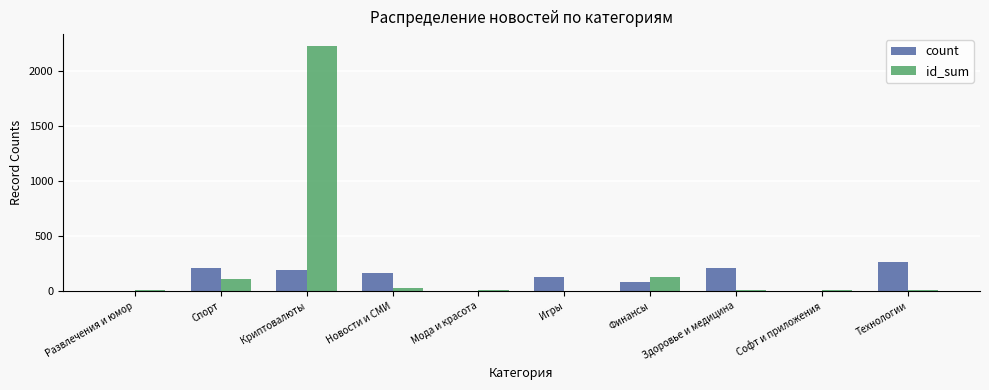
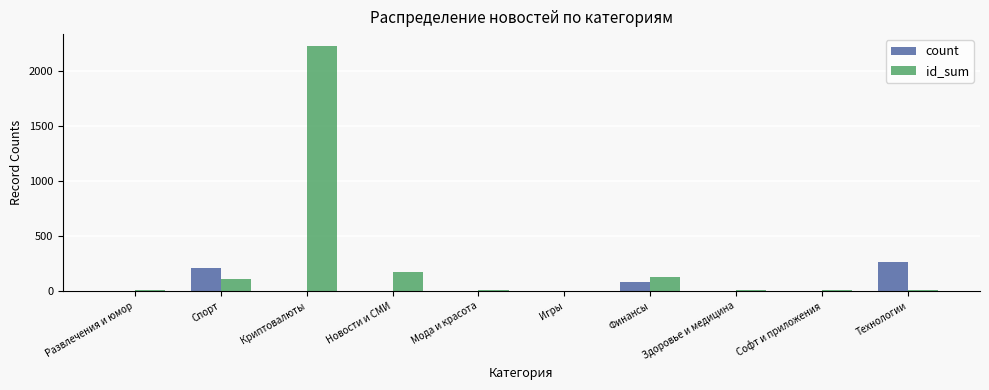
count, Криптовалюты: 190 -> 0
count, Новости и СМИ: 170 -> 0
id_sum, Новости и СМИ: 20 -> 170
count, Игры: 130 -> 0
count, Здоровье и медицина: 210 -> 0
